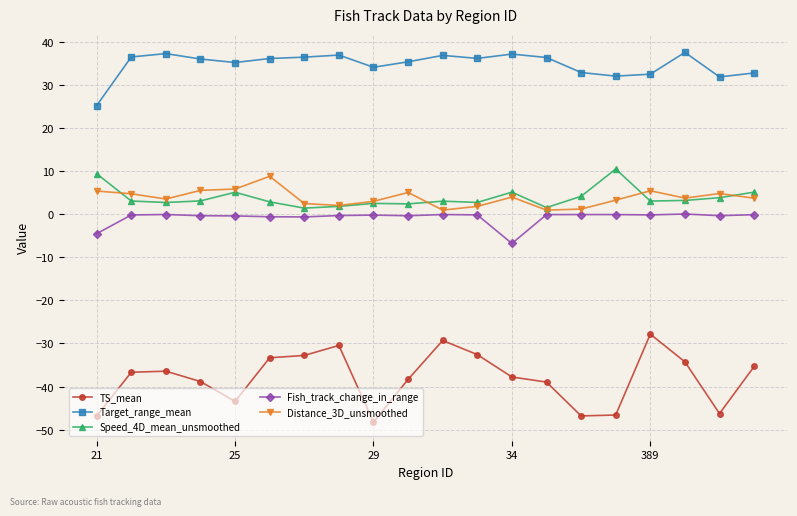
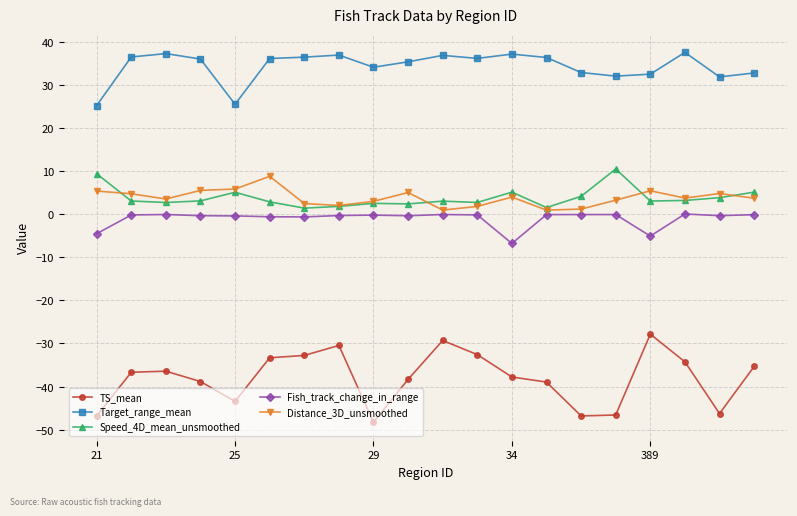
Target_range_mean, 25: 35 -> 26
Fish_track_change_in_range, 389: 0 -> -5
